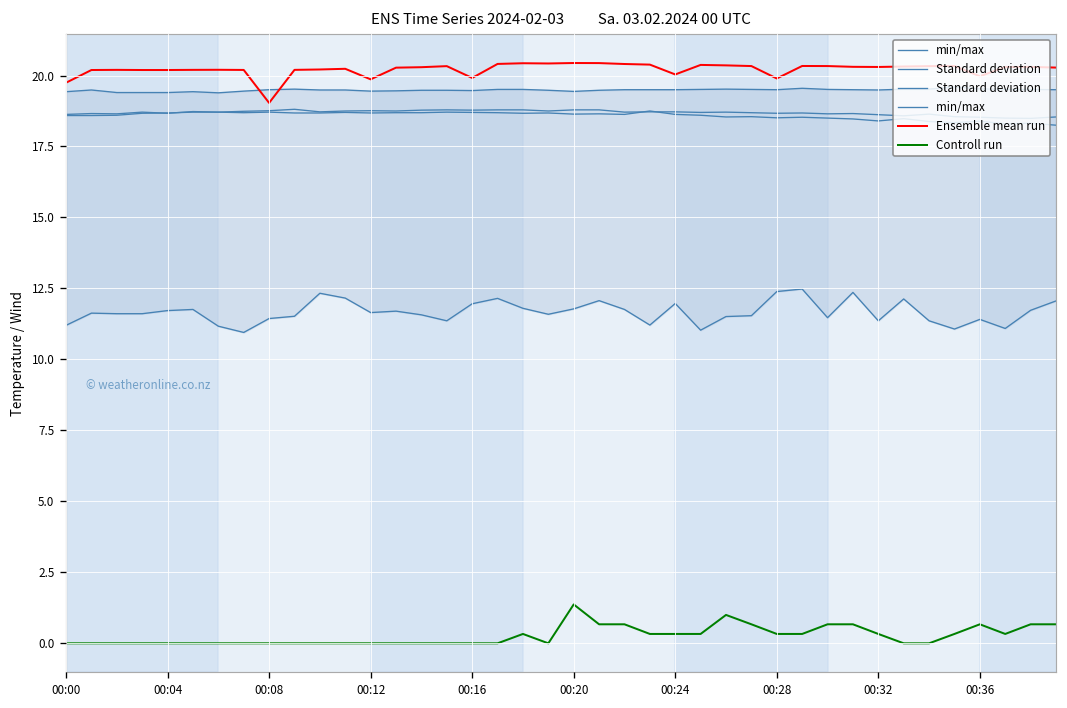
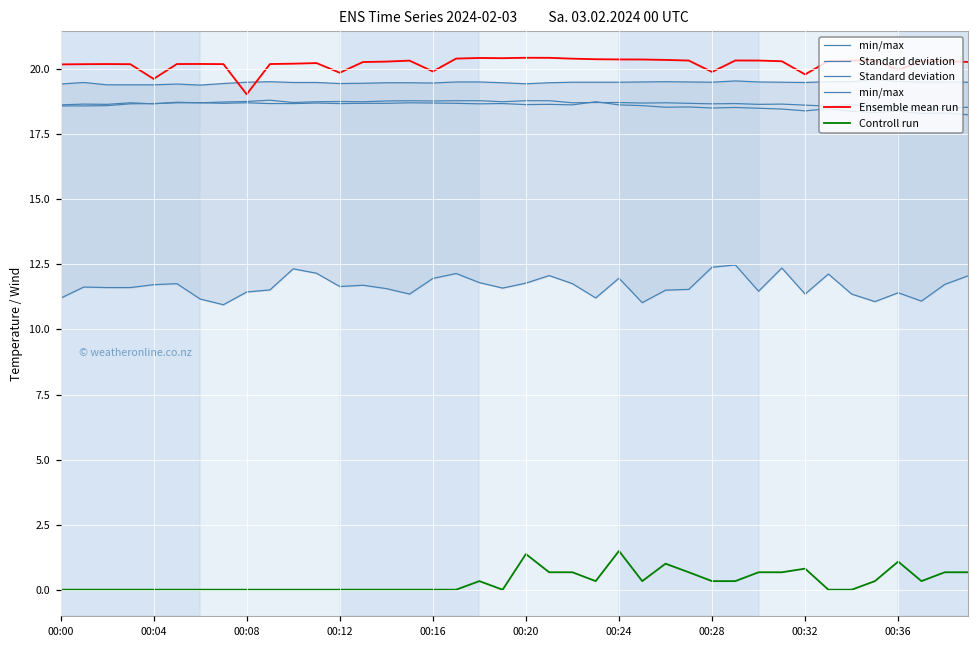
Ensemble mean run, 00:00: 19.7 -> 20.2
Ensemble mean run, 00:04: 20.2 -> 19.6
Ensemble mean run, 00:24: 20.0 -> 20.4
Controll run, 00:24: 0.3 -> 1.5
Ensemble mean run, 00:32: 20.3 -> 19.8
Controll run, 00:32: 0.3 -> 0.8
Controll run, 00:36: 0.7 -> 1.1
